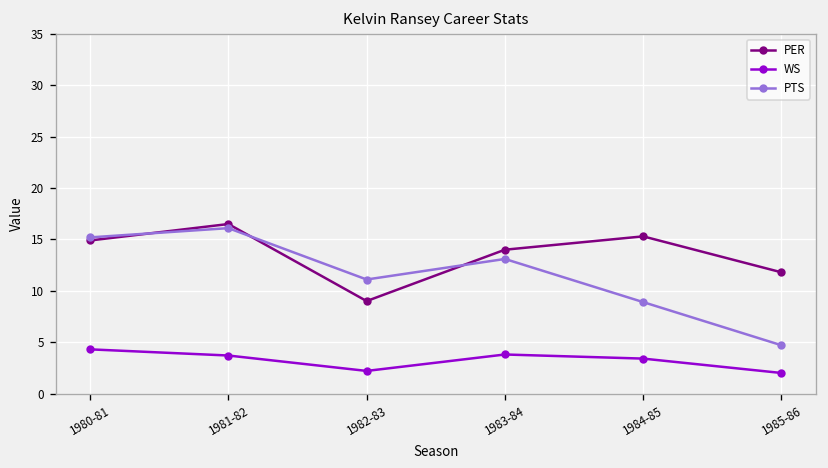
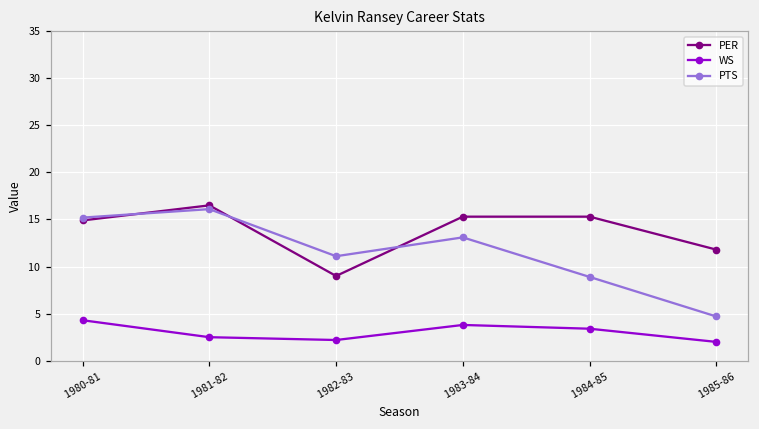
WS, 1981-82: 4 -> 3
PER, 1983-84: 14 -> 15
